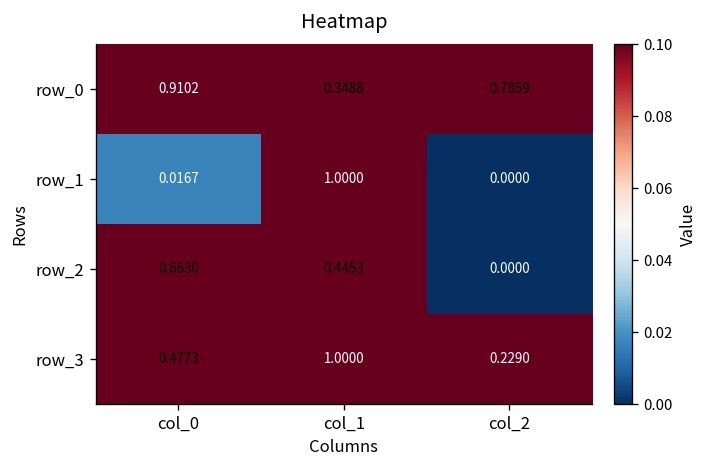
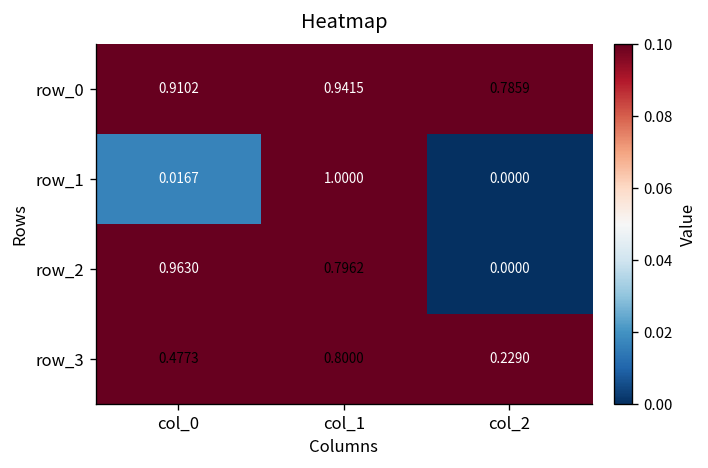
row_0, col_1: 0.3488 -> 0.9415
row_2, col_0: 0.6630 -> 0.9630
row_2, col_1: 0.4453 -> 0.7962
row_3, col_1: 1.0000 -> 0.8000
